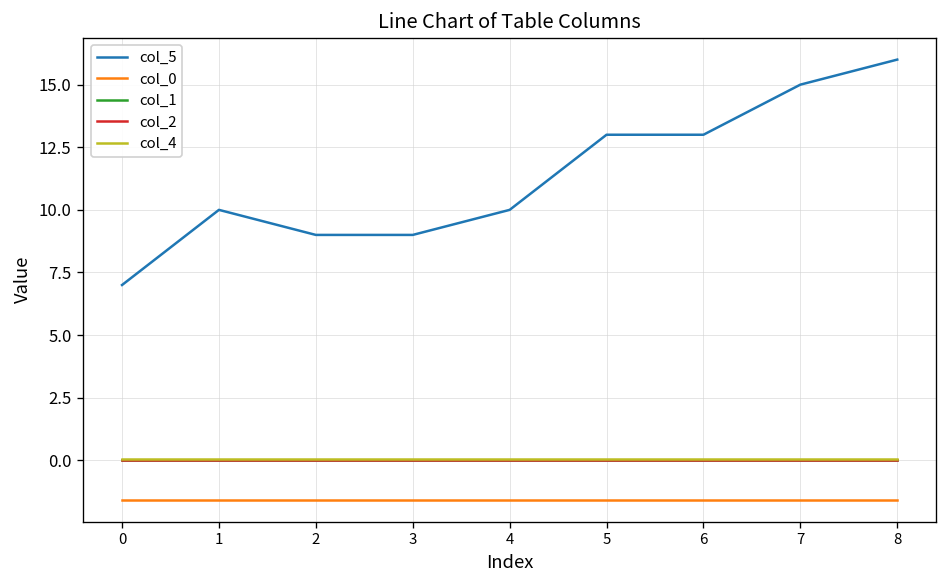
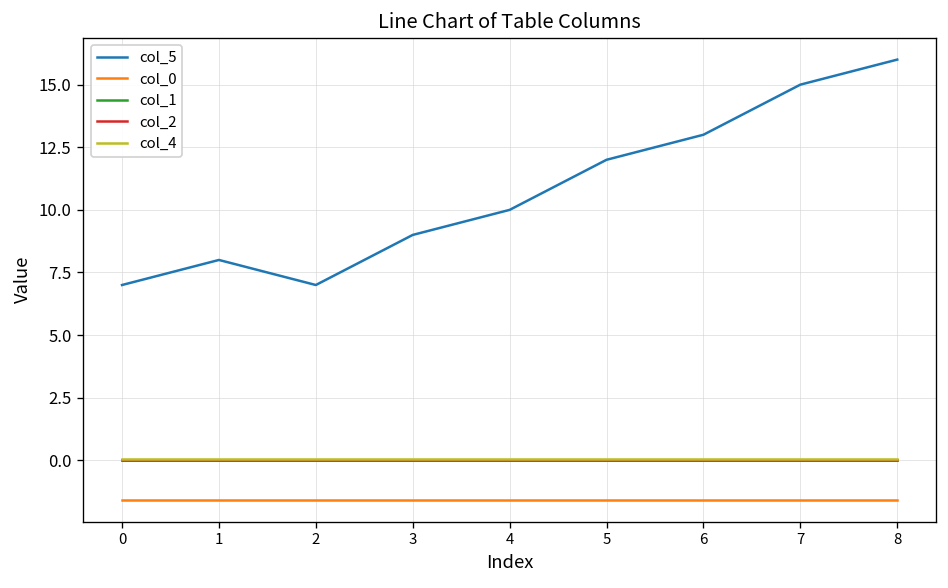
col_5, 1: 10 -> 8
col_5, 2: 9 -> 7
col_5, 5: 13 -> 12
